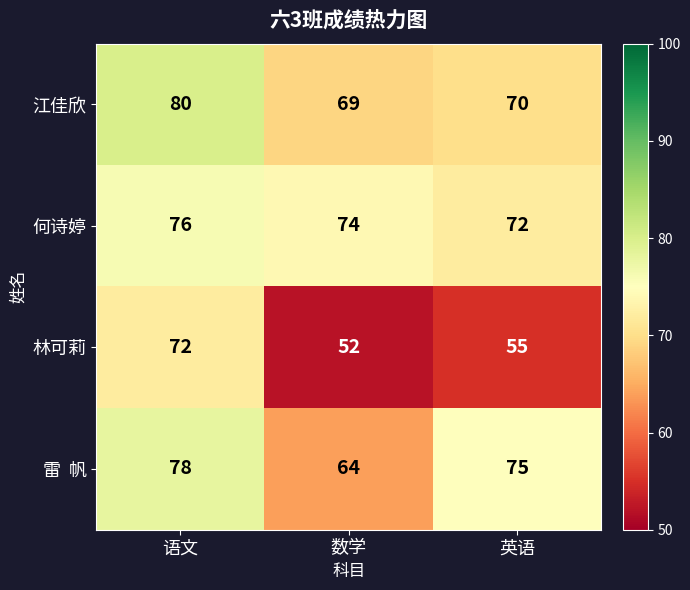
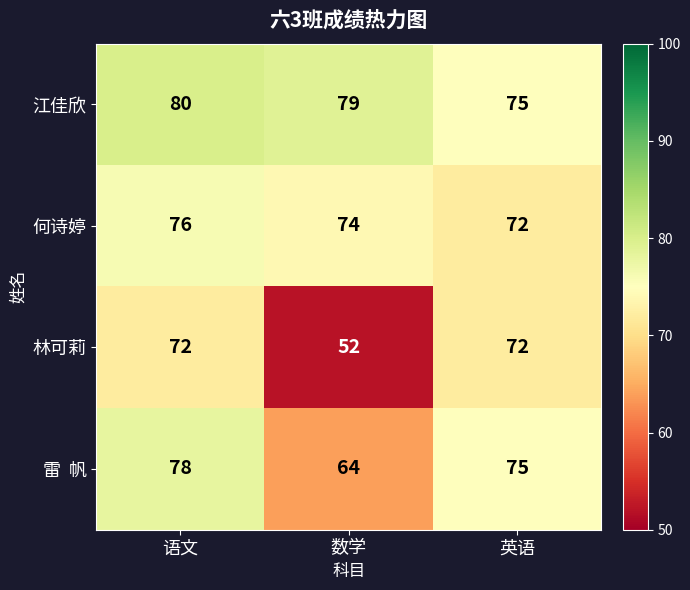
江佳欣, 数学: 69 -> 79
江佳欣, 英语: 70 -> 75
林可莉, 英语: 55 -> 72
